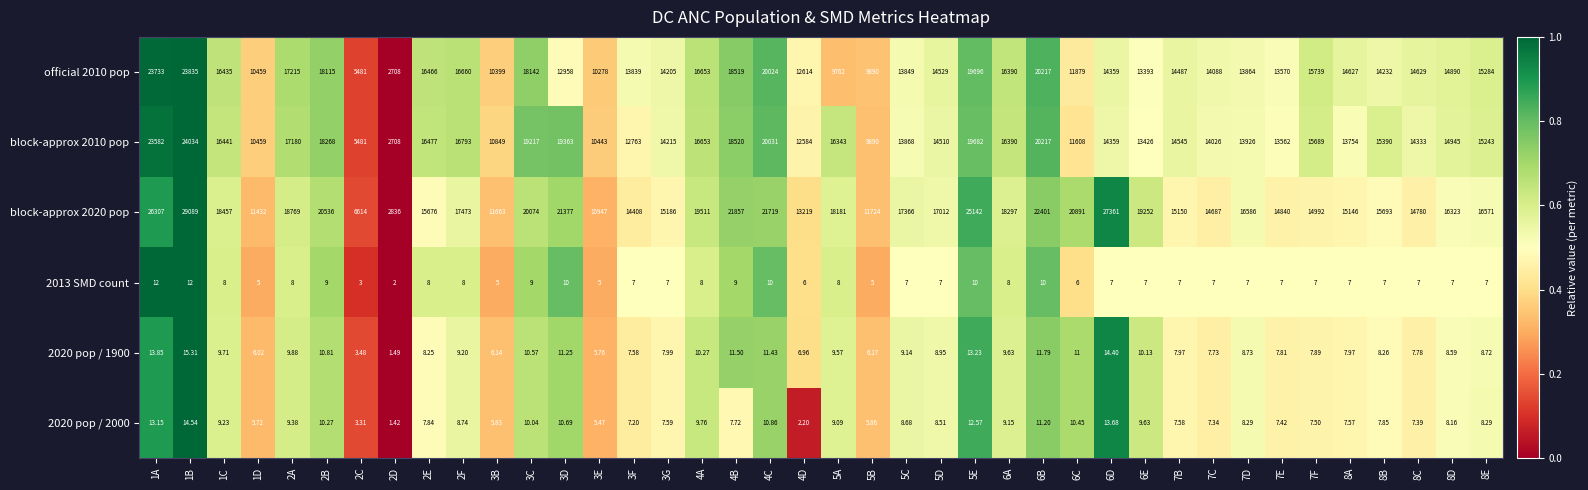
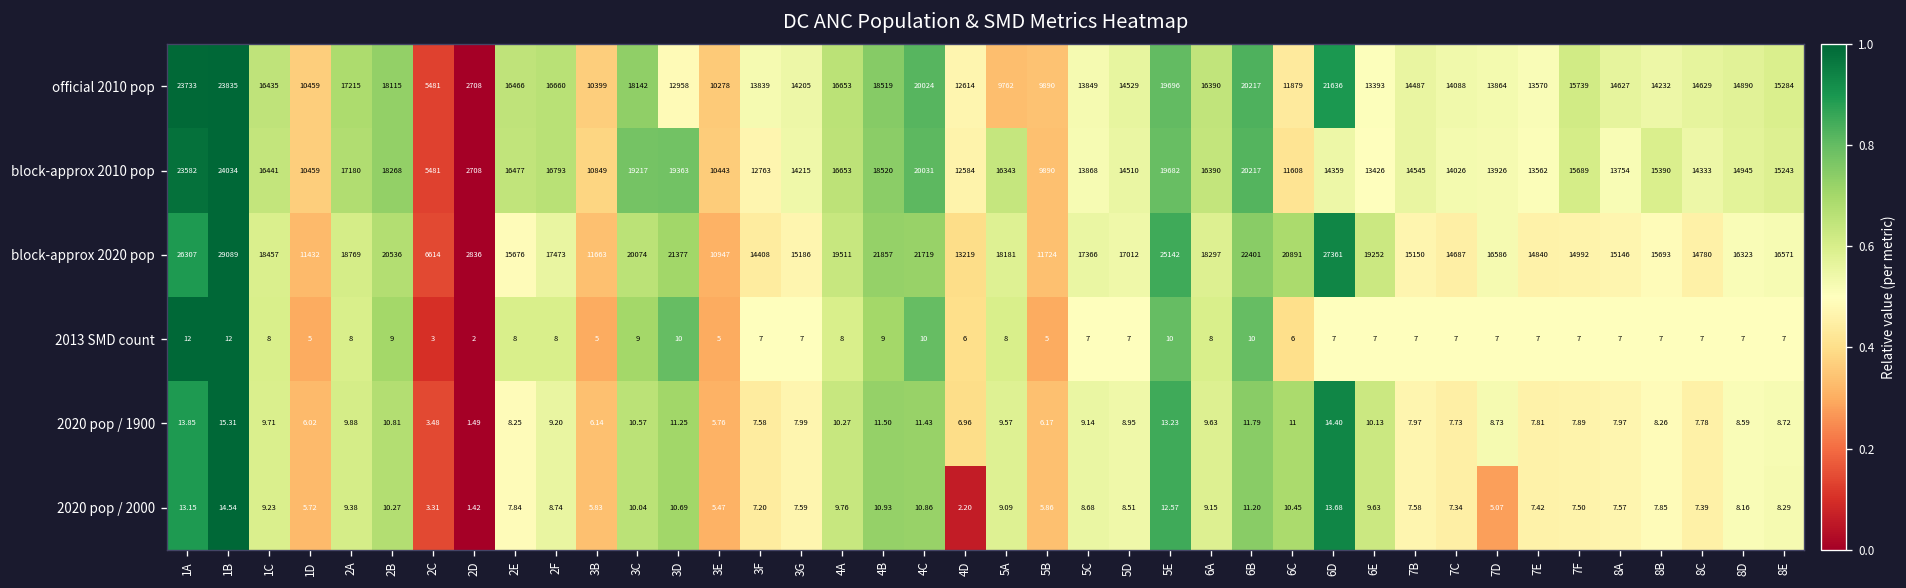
official 2010 pop, 6D: 14359 -> 21636
2020 pop / 2000, 4B: 7.72 -> 10.93
2020 pop / 2000, 7D: 8.29 -> 5.07
